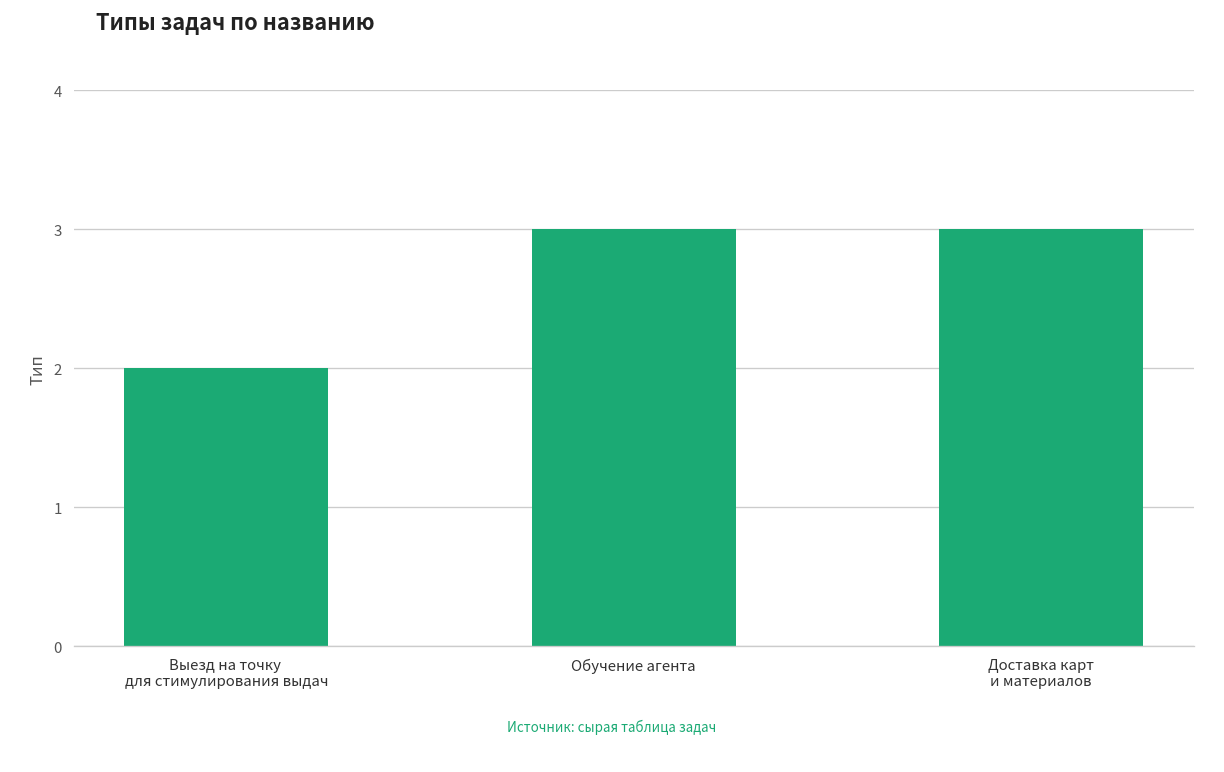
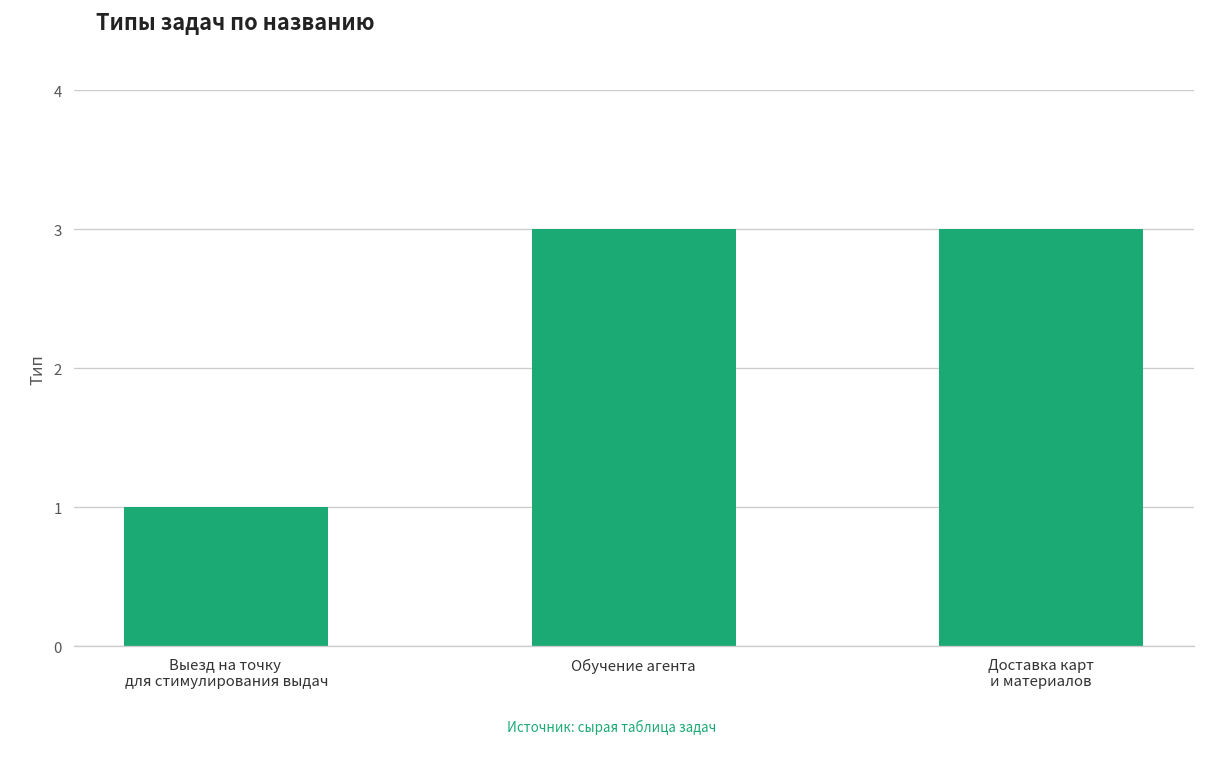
Выезд на точку для стимулирования выдач: 2 -> 1
